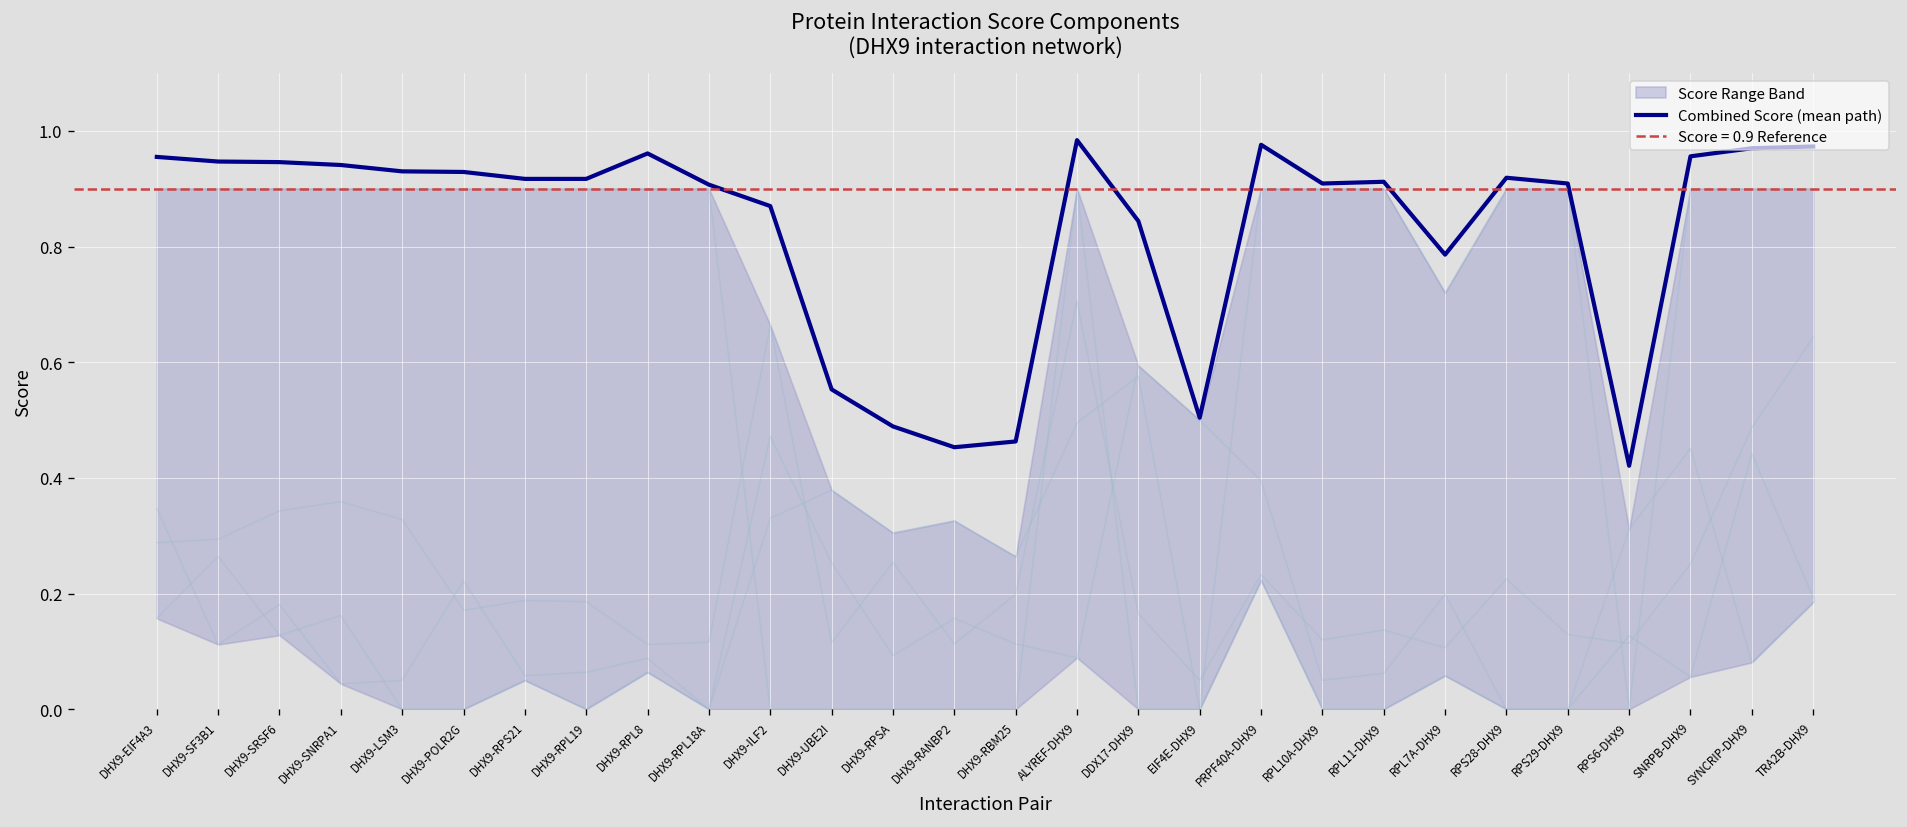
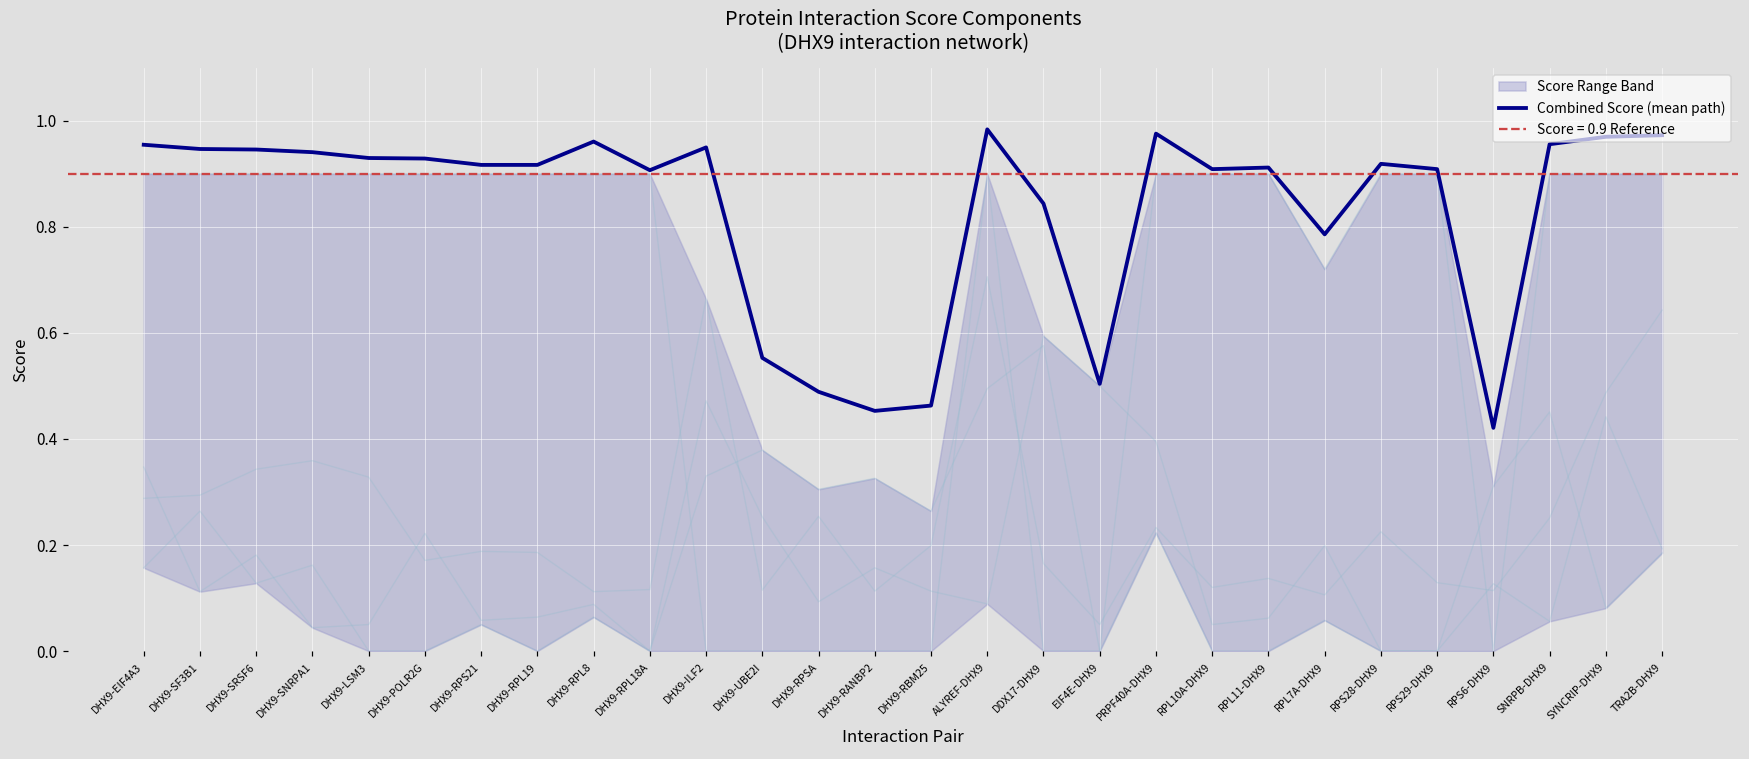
Combined Score (mean path), DHX9-ILF2: 0.87 -> 0.95
